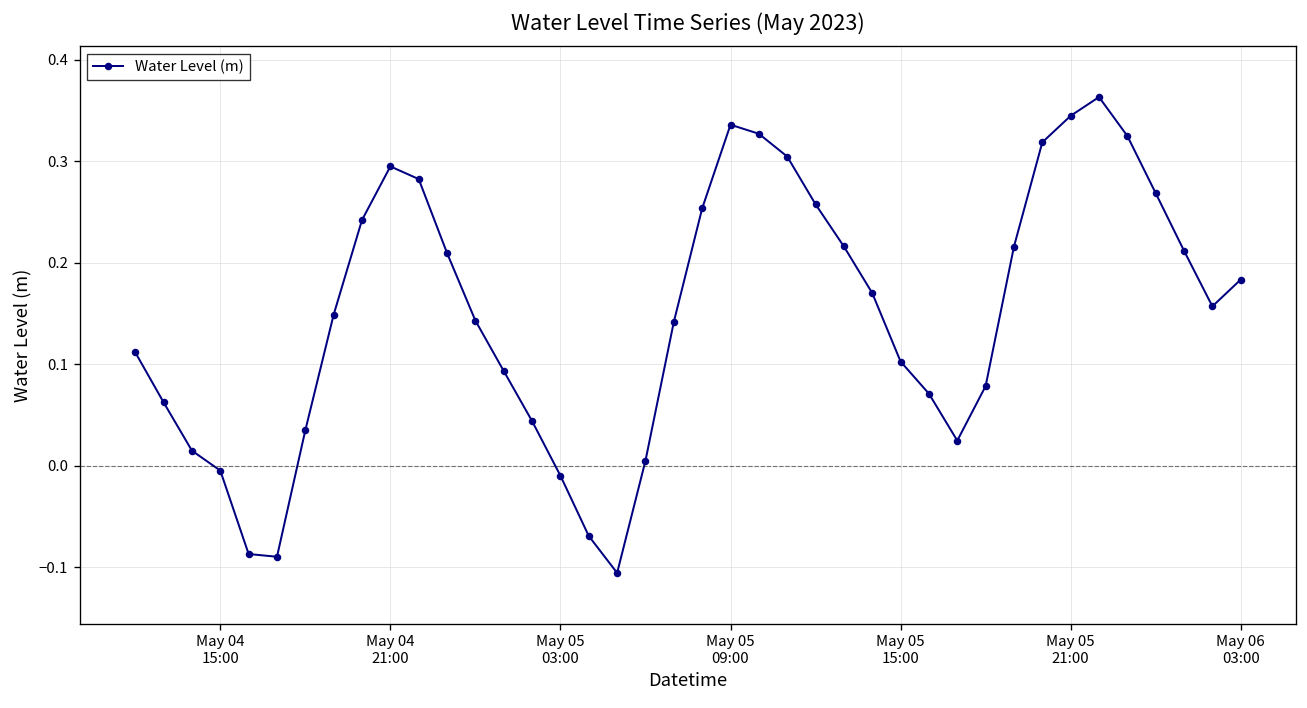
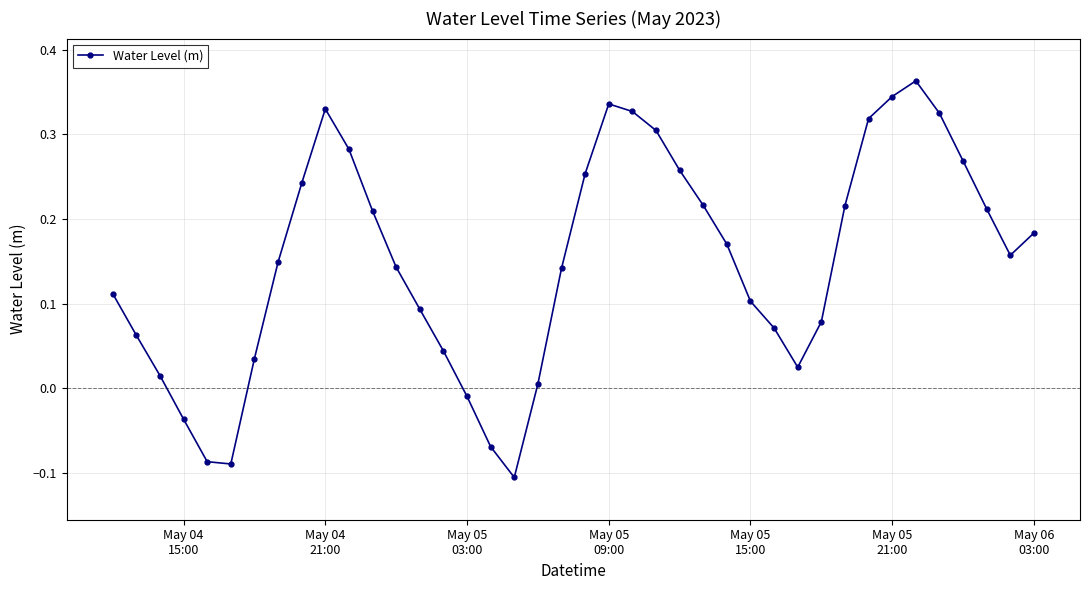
May 04 15:00: 0.00 -> -0.04
May 04 21:00: 0.29 -> 0.33
